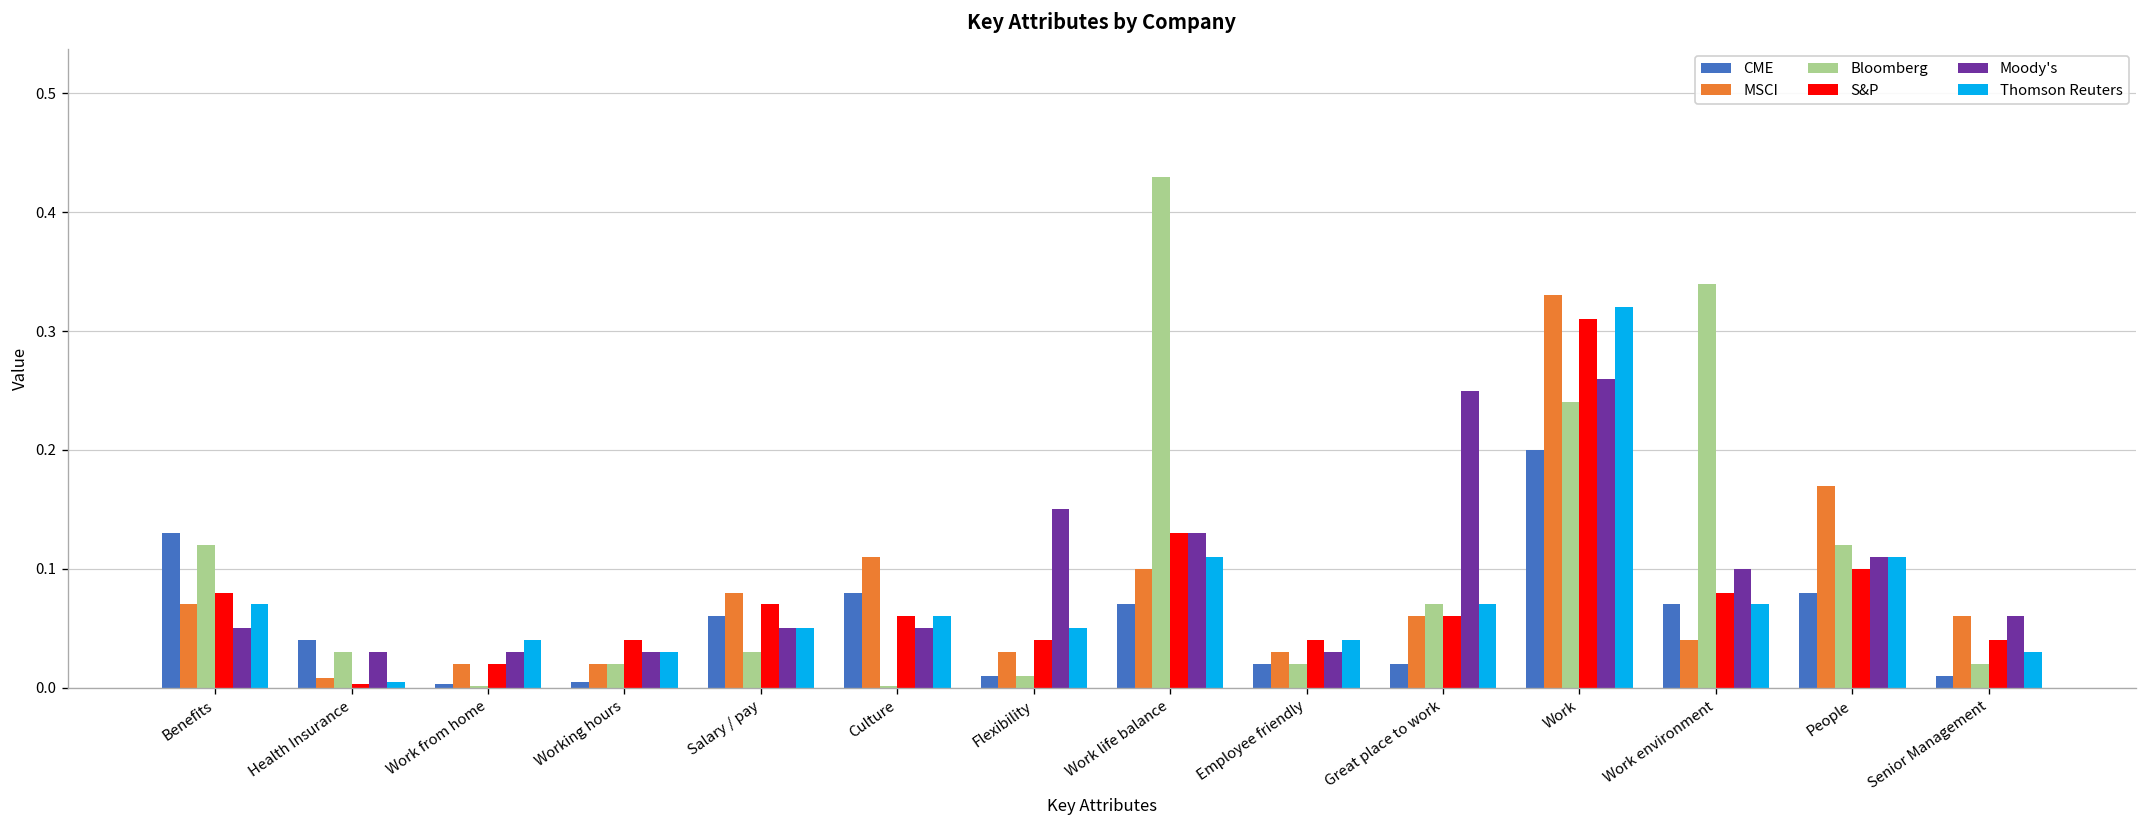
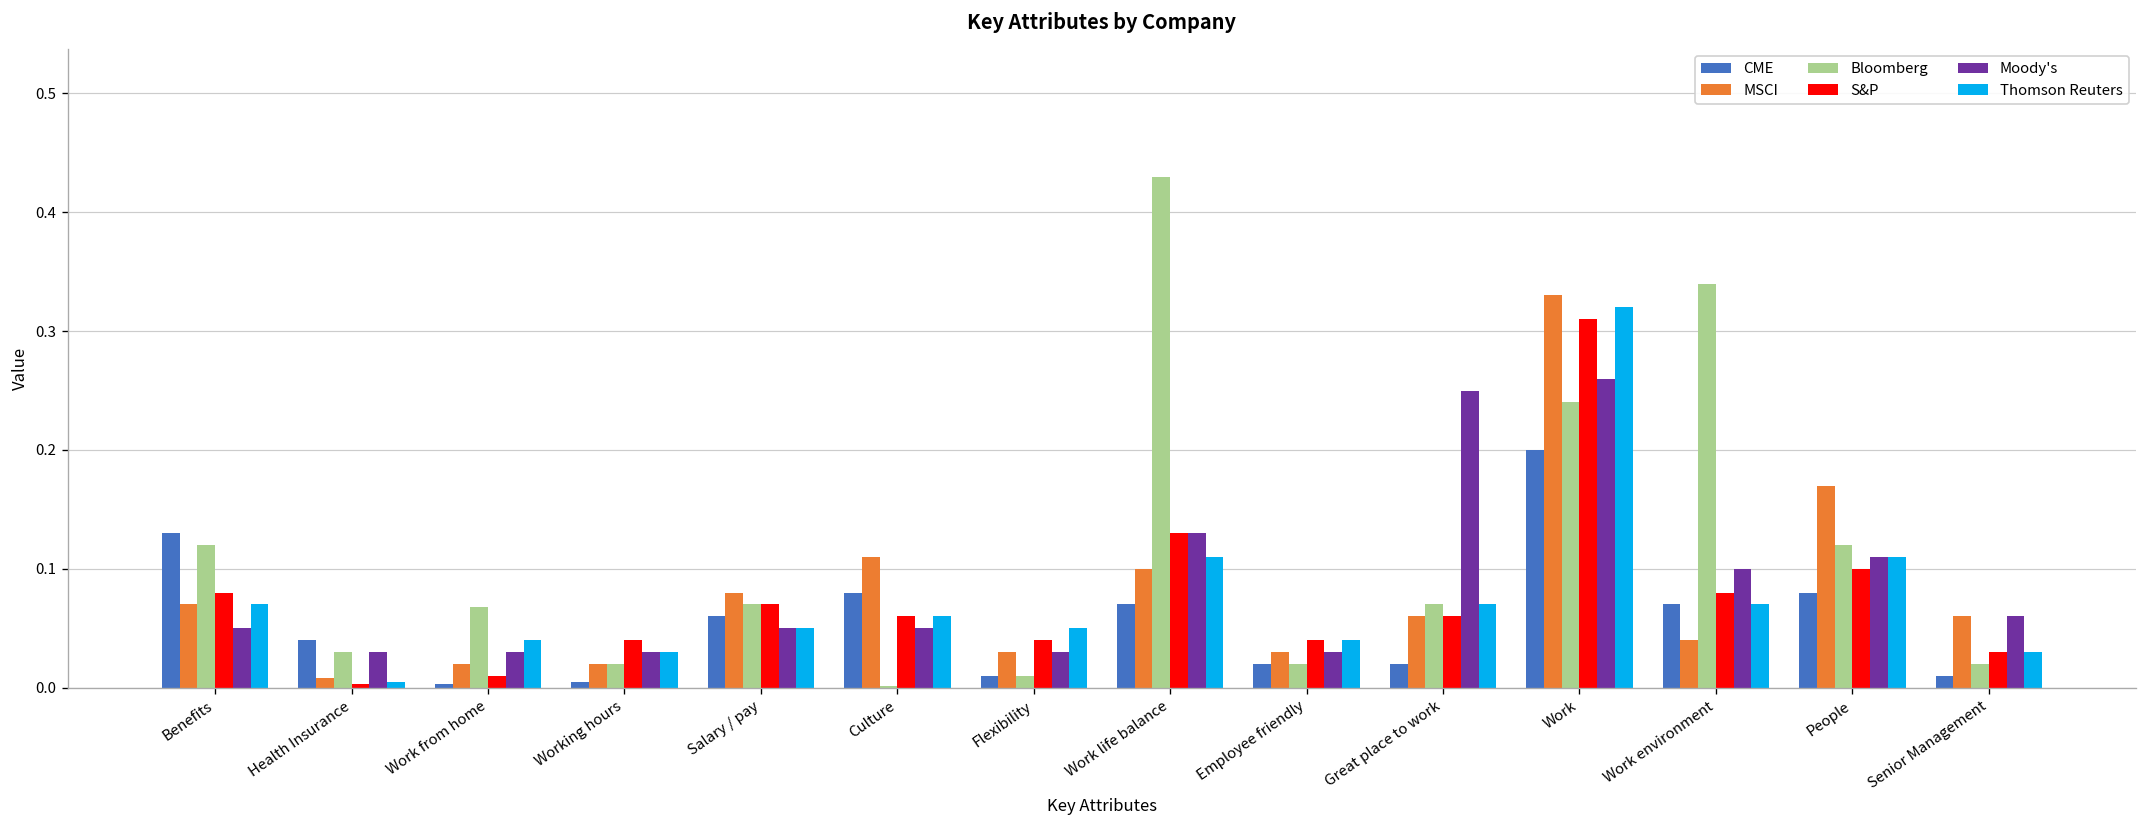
Bloomberg, Work from home: 0.00 -> 0.07
S&P, Work from home: 0.02 -> 0.01
Bloomberg, Salary / pay: 0.03 -> 0.07
Moody's, Flexibility: 0.15 -> 0.03
S&P, Senior Management: 0.04 -> 0.03
